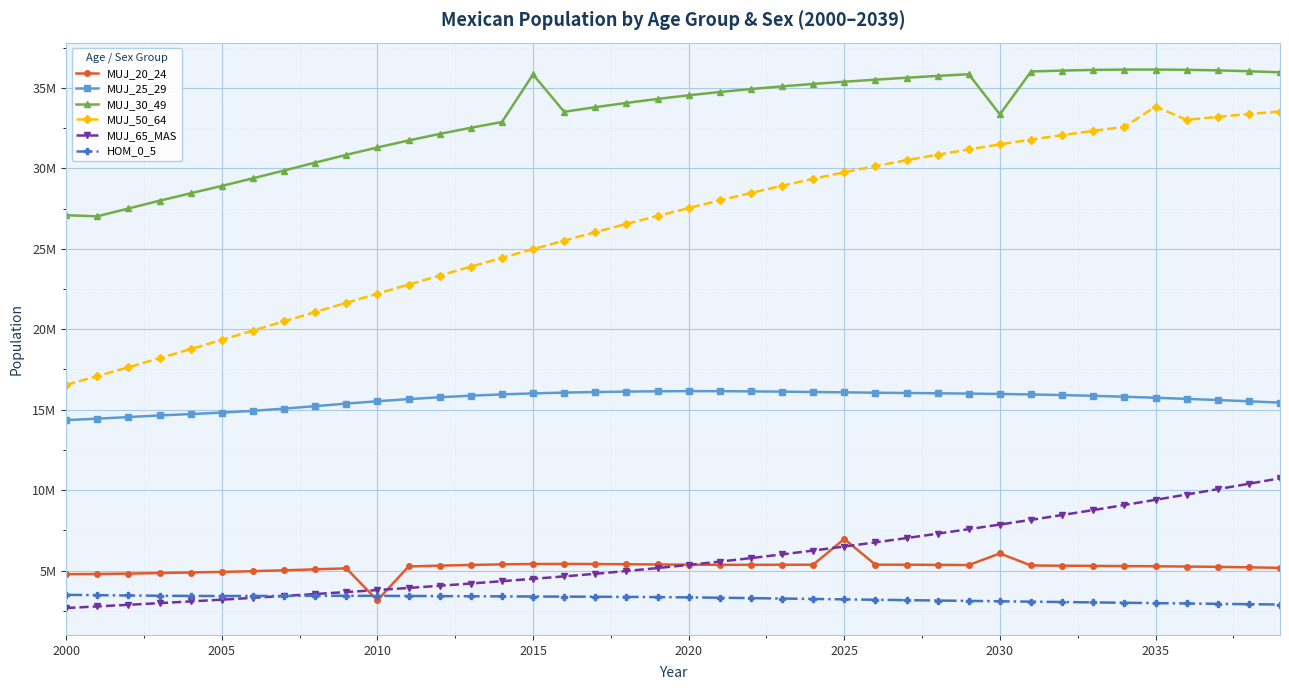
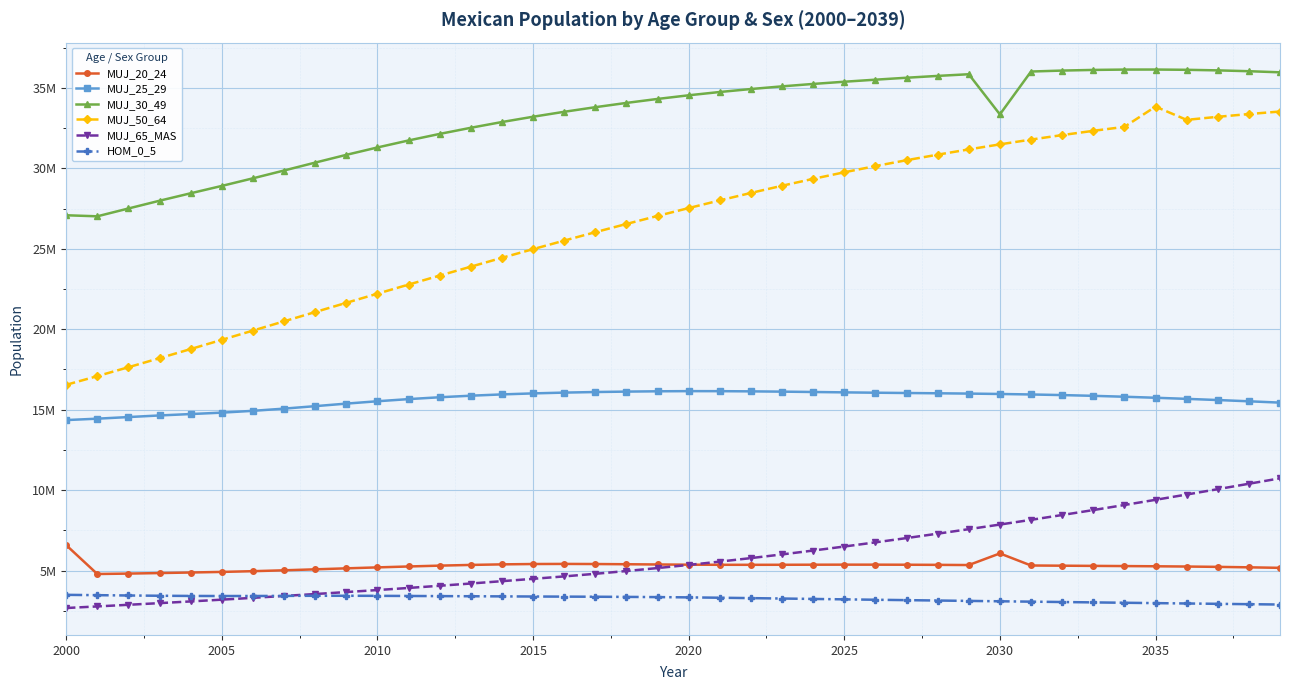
MUJ_20_24, 2000: 4800000 -> 6600000
MUJ_20_24, 2010: 3200000 -> 5200000
MUJ_30_49, 2015: 35800000 -> 33200000
MUJ_20_24, 2025: 7000000 -> 5400000
